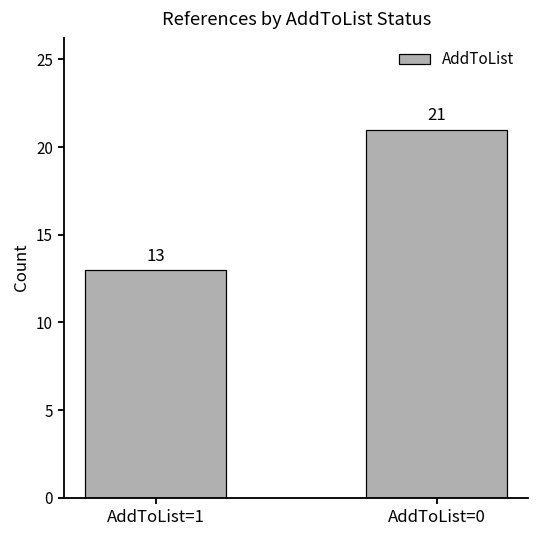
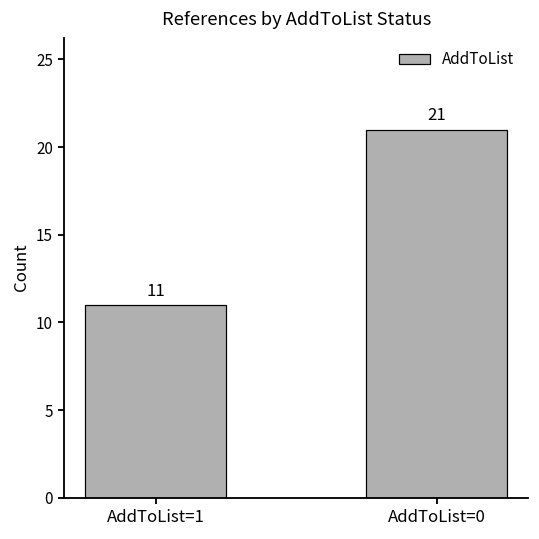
AddToList=1: 13 -> 11
